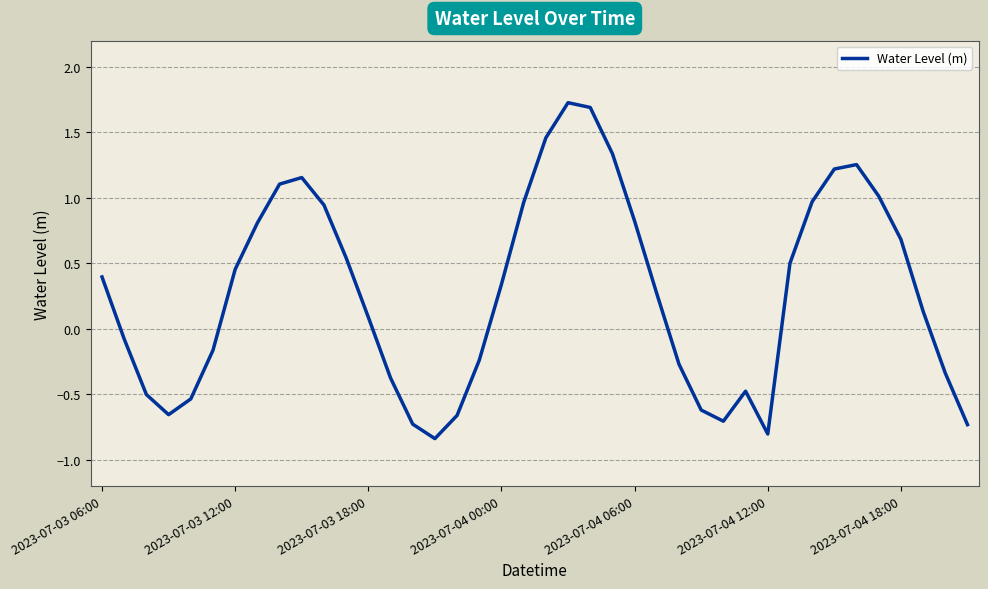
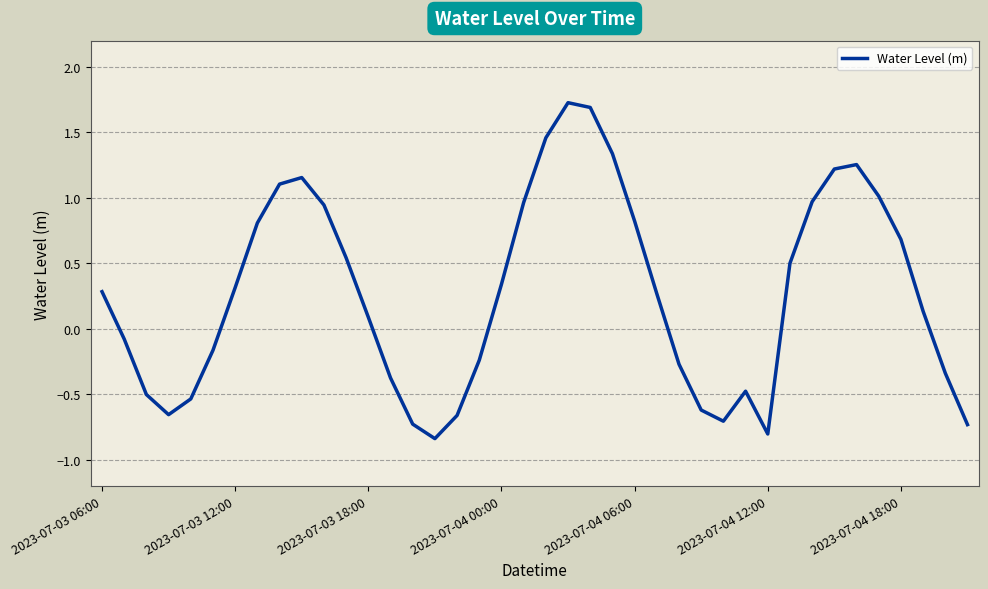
2023-07-03 06:00: 0.40 -> 0.28
2023-07-03 12:00: 0.45 -> 0.32
